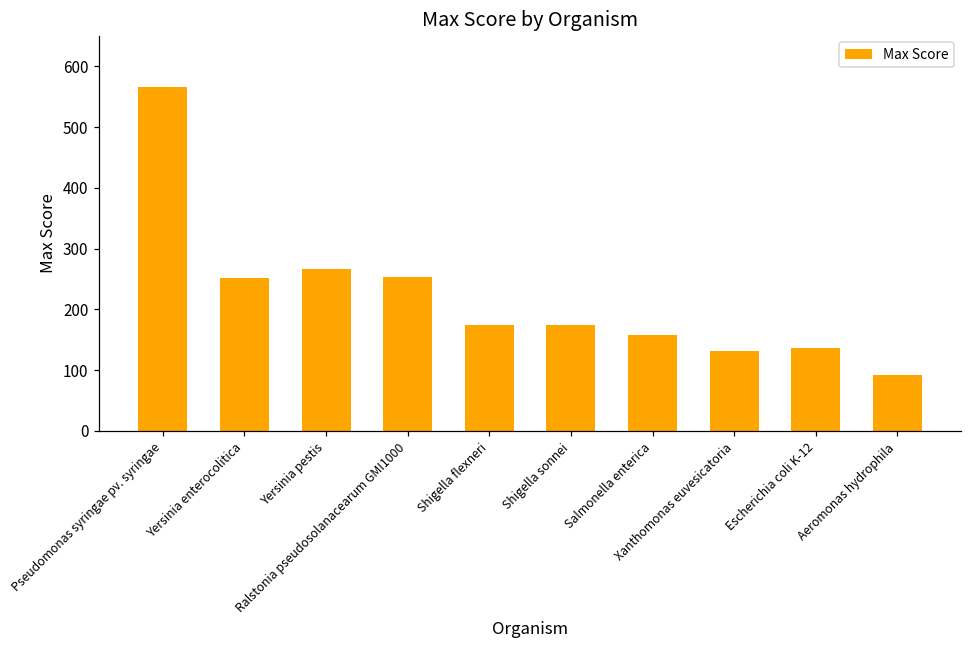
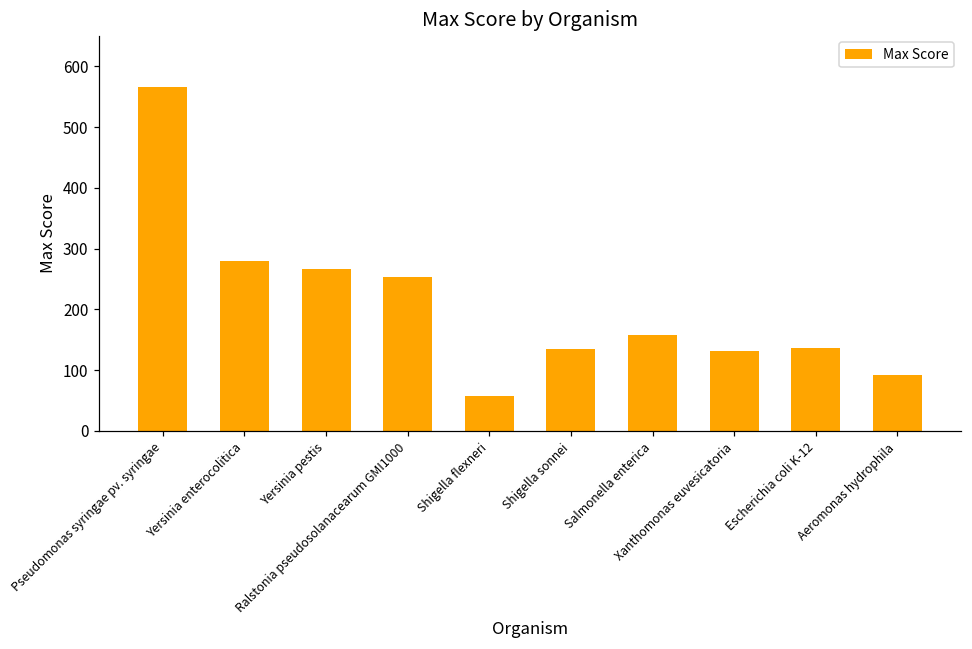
Yersinia enterocolitica: 250 -> 280
Shigella flexneri: 180 -> 60
Shigella sonnei: 180 -> 130
